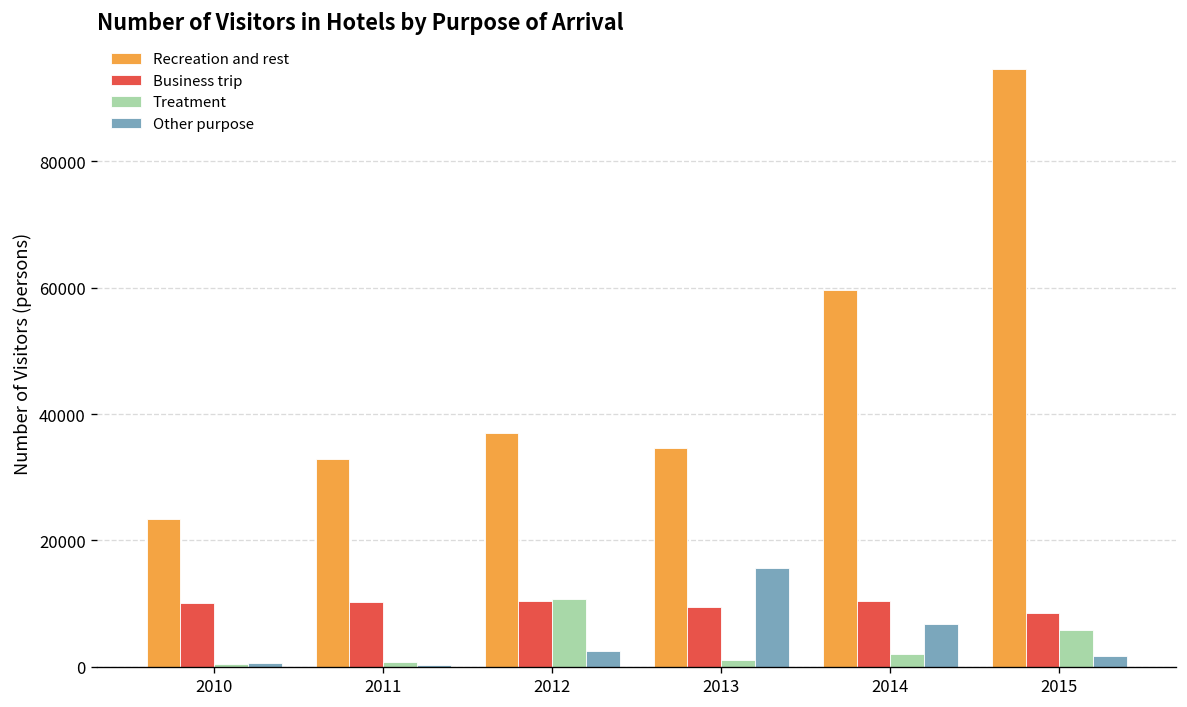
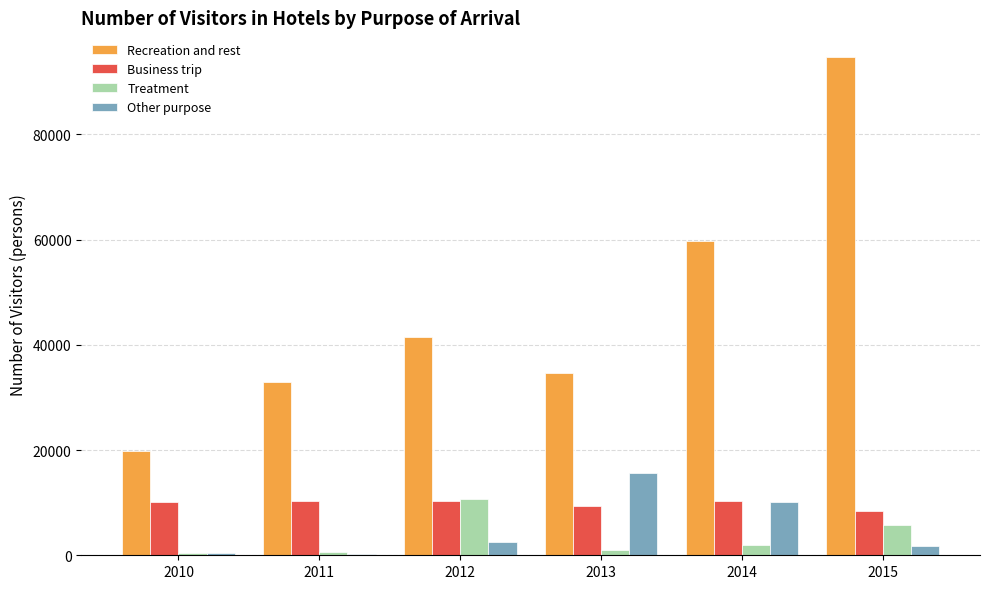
Recreation and rest, 2010: 23000 -> 20000
Recreation and rest, 2012: 37000 -> 42000
Other purpose, 2014: 7000 -> 10000
